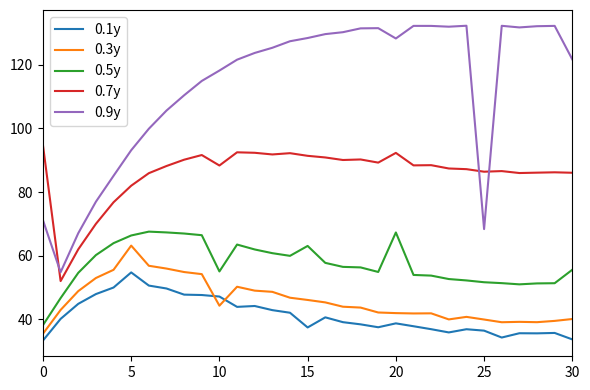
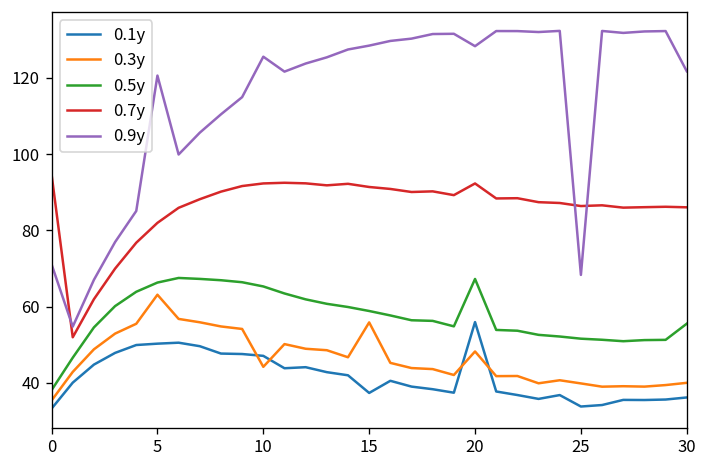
0.1y, 5: 55 -> 50
0.9y, 5: 93 -> 121
0.5y, 10: 55 -> 65
0.7y, 10: 88 -> 92
0.9y, 10: 118 -> 126
0.3y, 15: 46 -> 56
0.5y, 15: 63 -> 59
0.1y, 20: 39 -> 56
0.3y, 20: 42 -> 48
0.1y, 25: 36 -> 34
0.1y, 30: 34 -> 36
